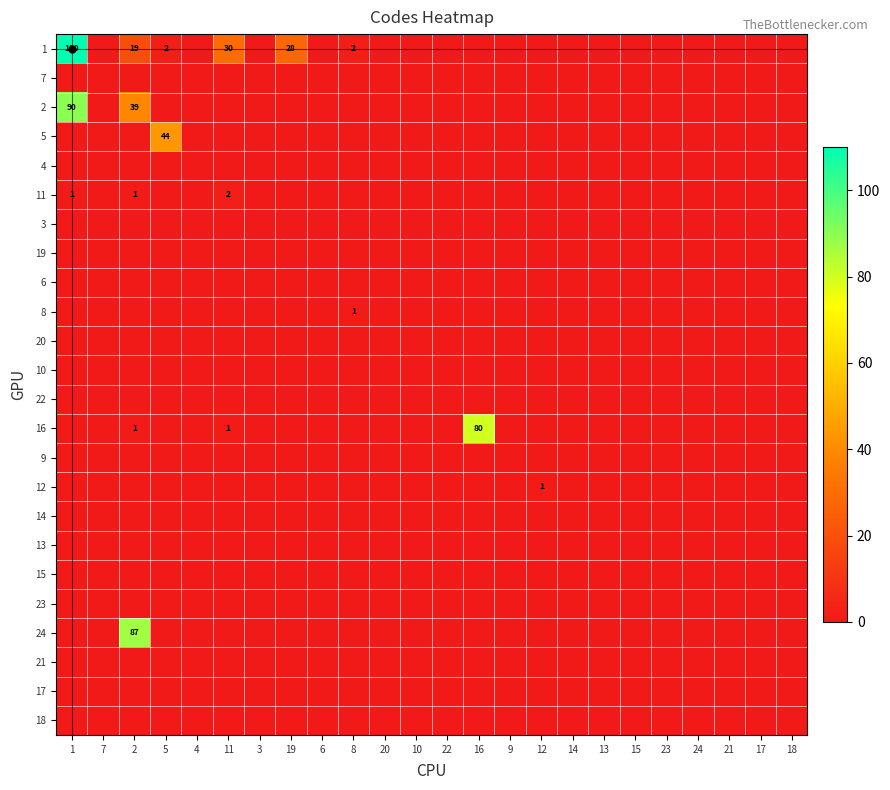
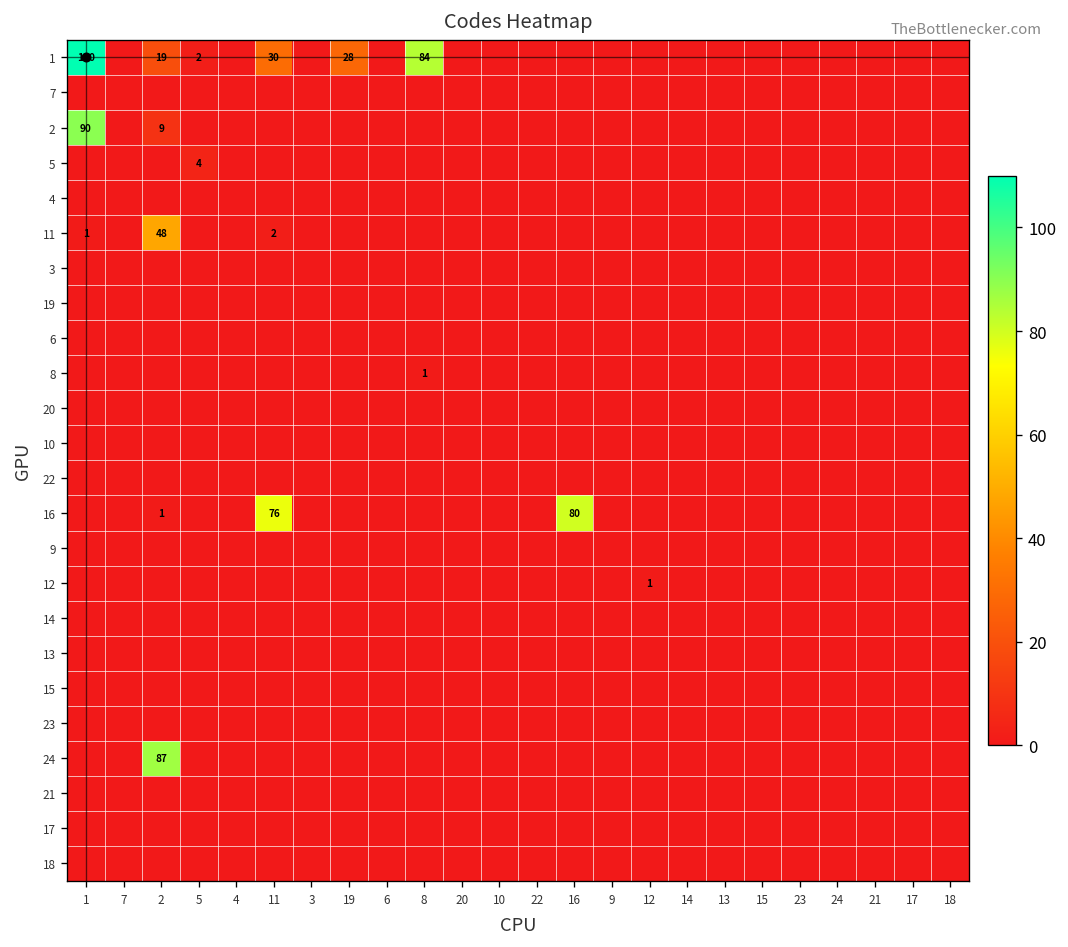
1, 8: 2 -> 84
2, 2: 39 -> 9
5, 5: 44 -> 4
11, 2: 1 -> 48
16, 11: 1 -> 76
